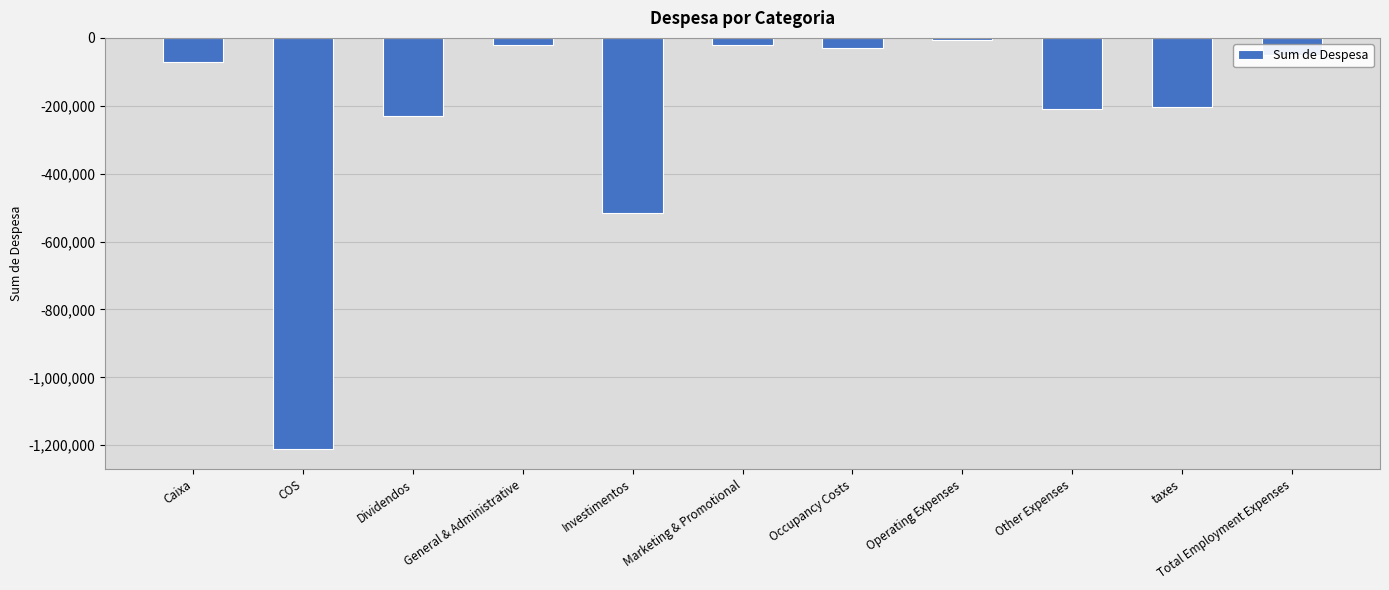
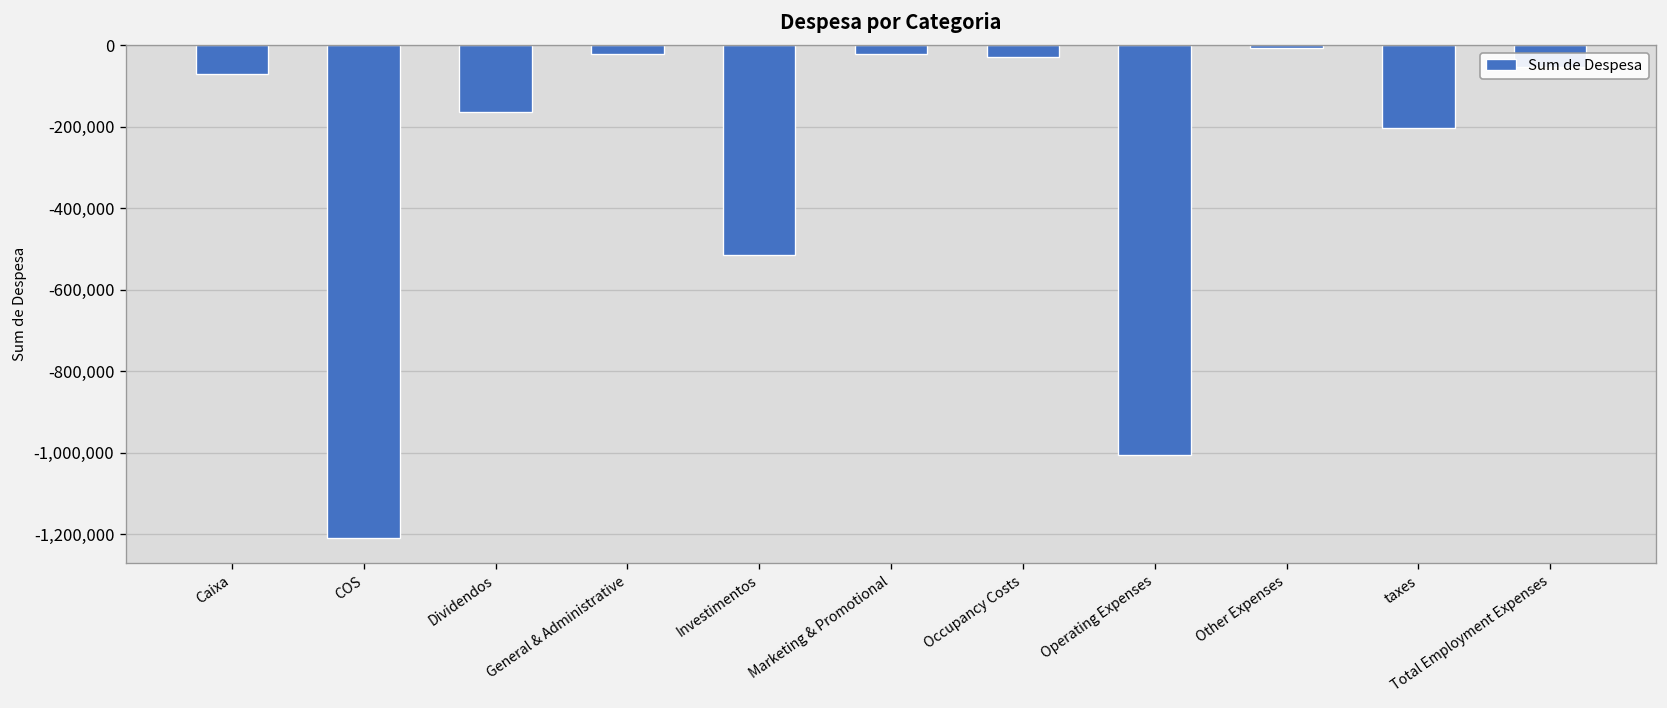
Dividendos: -230,000 -> -160,000
Operating Expenses: -10,000 -> -1,010,000
Other Expenses: -210,000 -> -10,000
